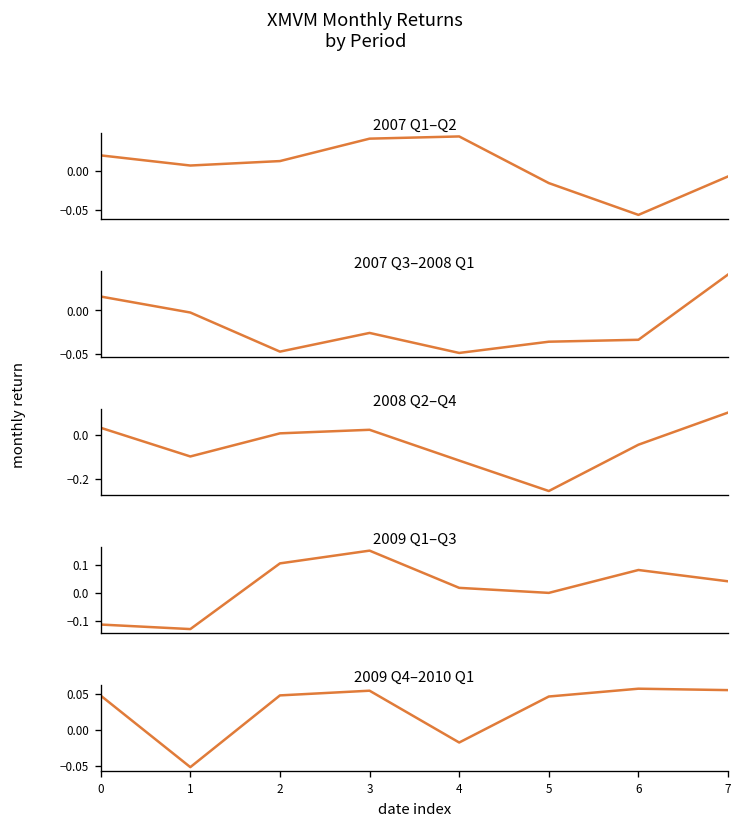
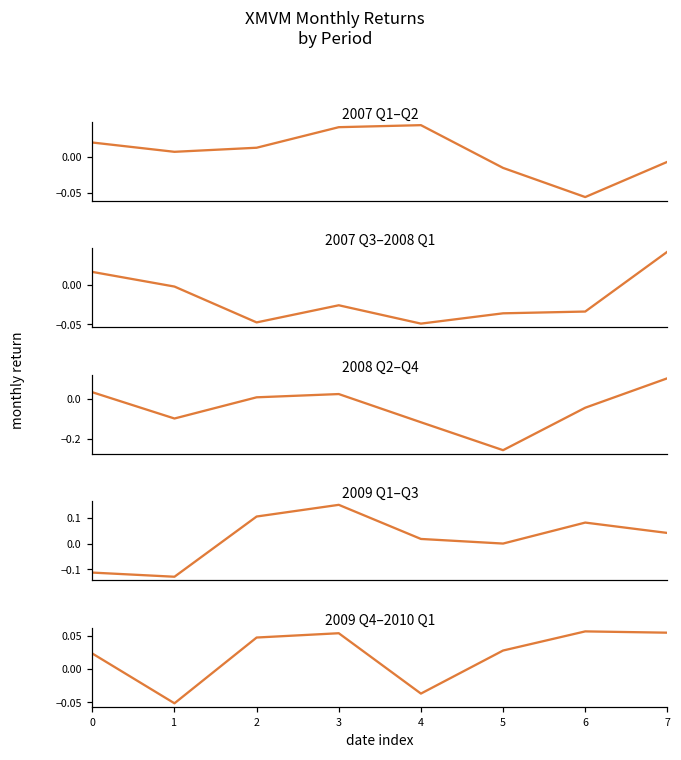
2009 Q4–2010 Q1, 0: 0.05 -> 0.02
2009 Q4–2010 Q1, 4: -0.02 -> -0.04
2009 Q4–2010 Q1, 5: 0.05 -> 0.03
